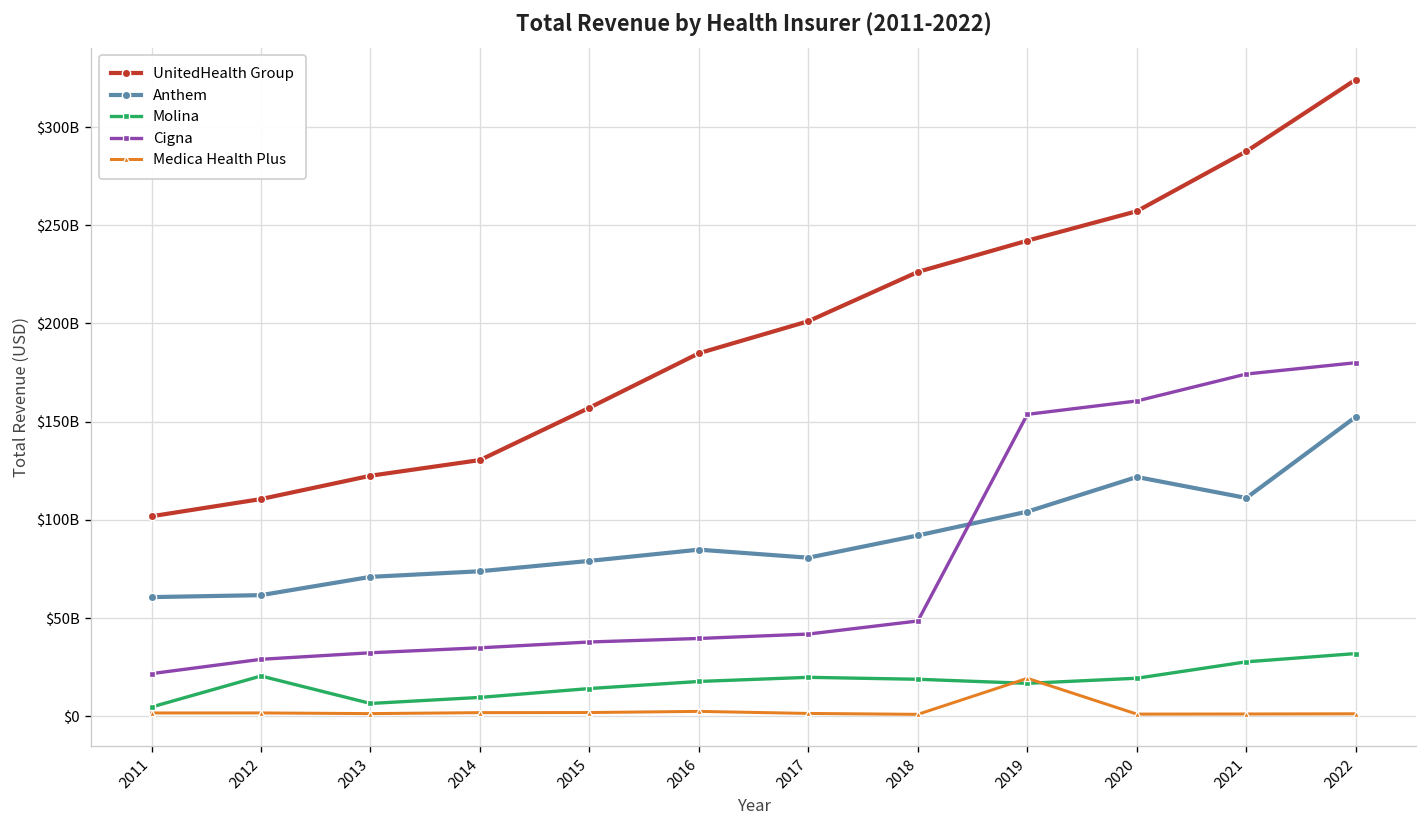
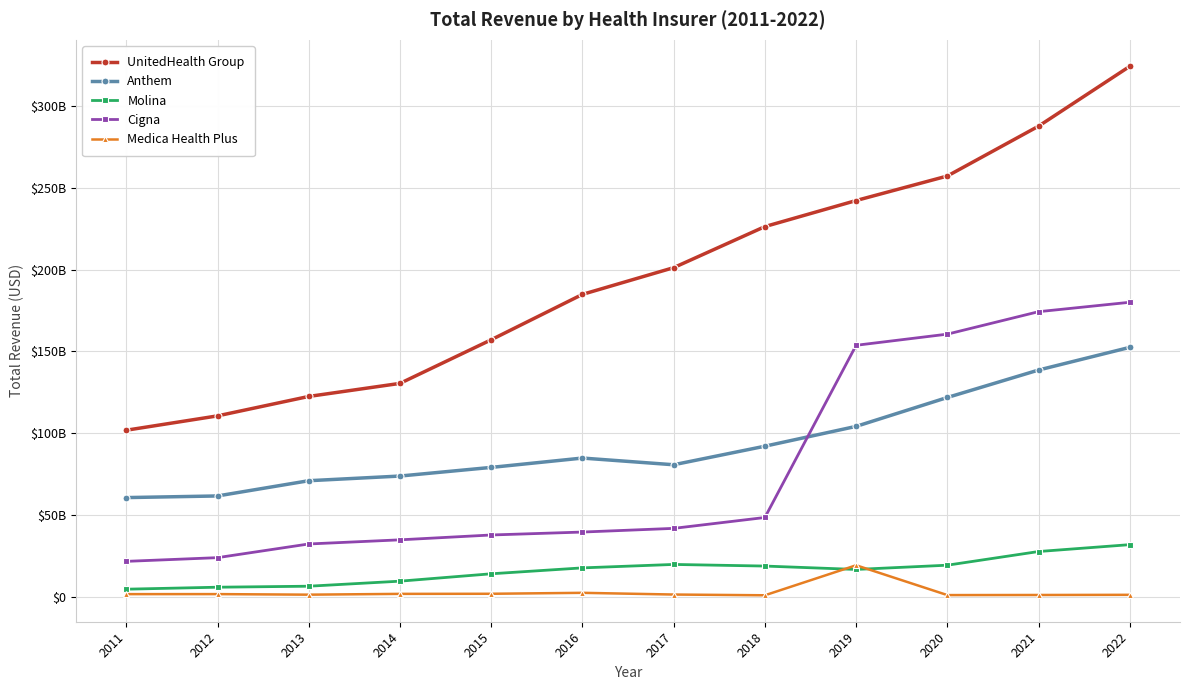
Molina, 2012: $21000000000 -> $6000000000
Cigna, 2012: $29000000000 -> $24000000000
Anthem, 2021: $111000000000 -> $139000000000
